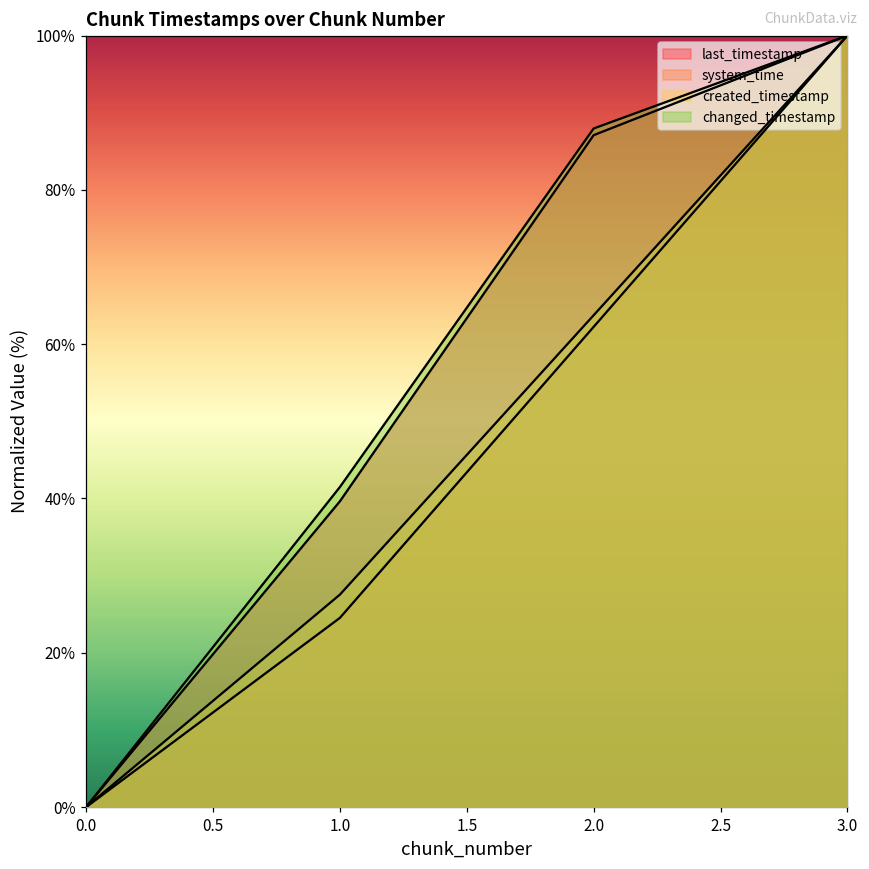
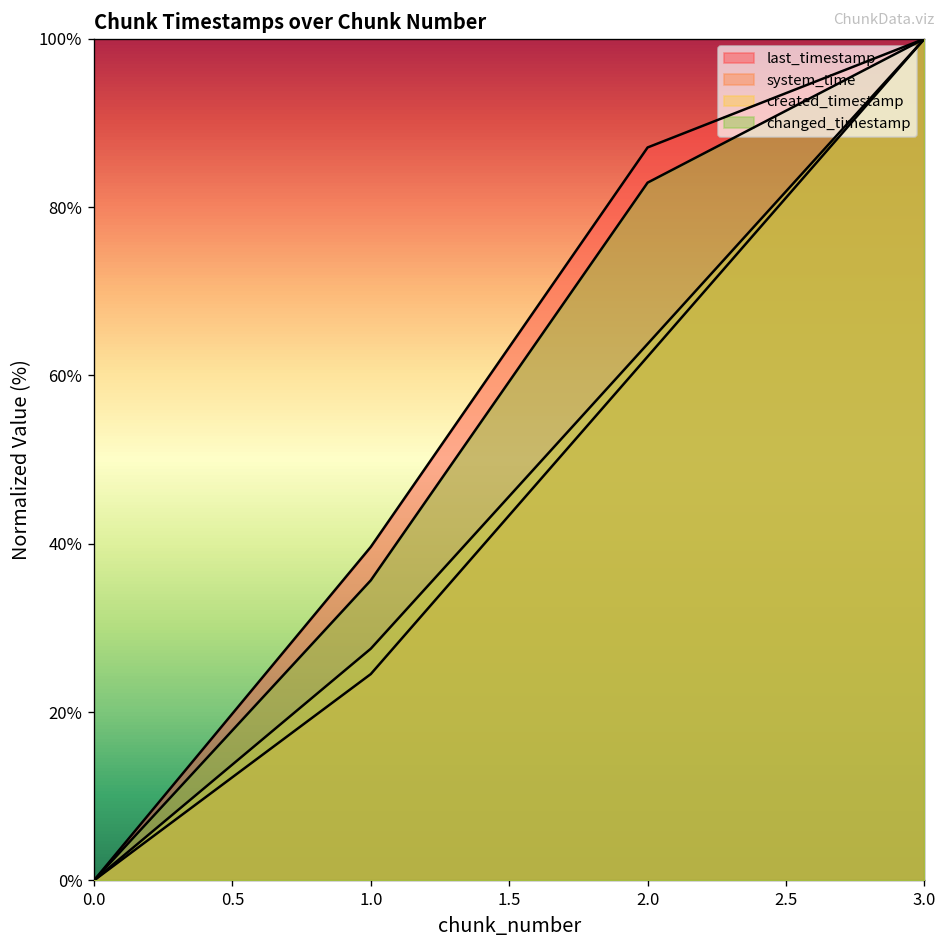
changed_timestamp, 1.0: 41% -> 36%
changed_timestamp, 2.0: 88% -> 83%
